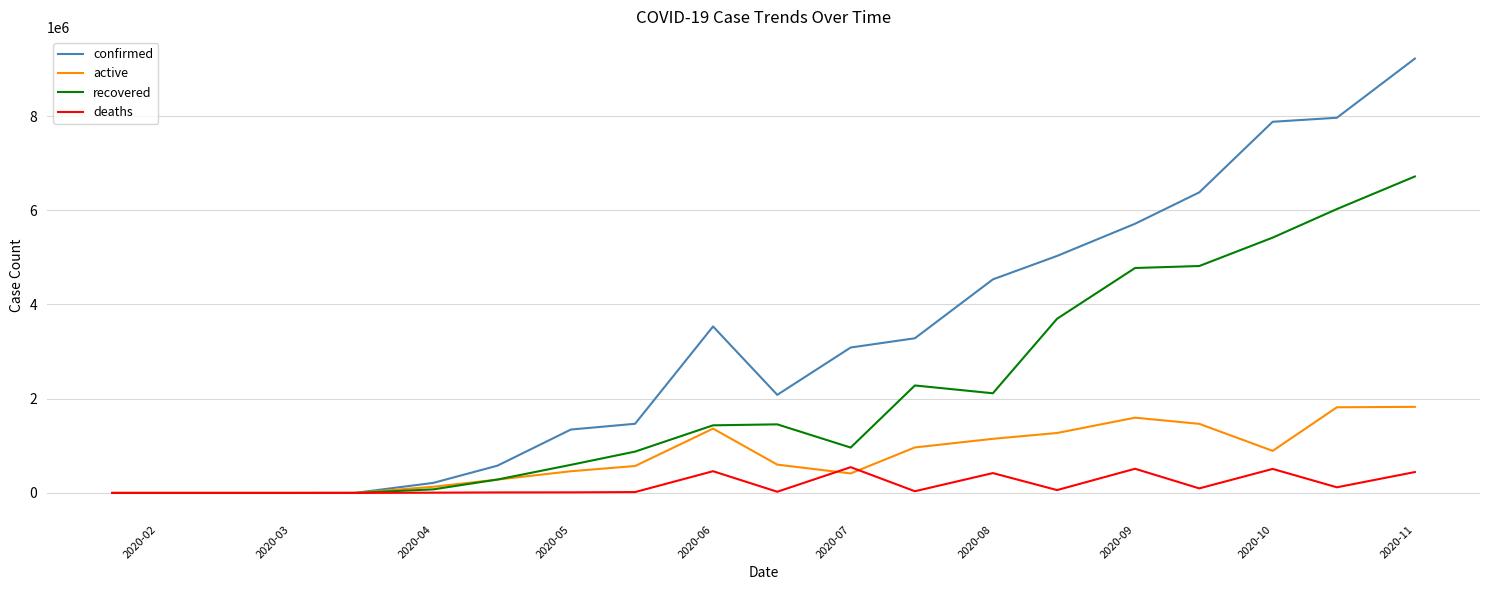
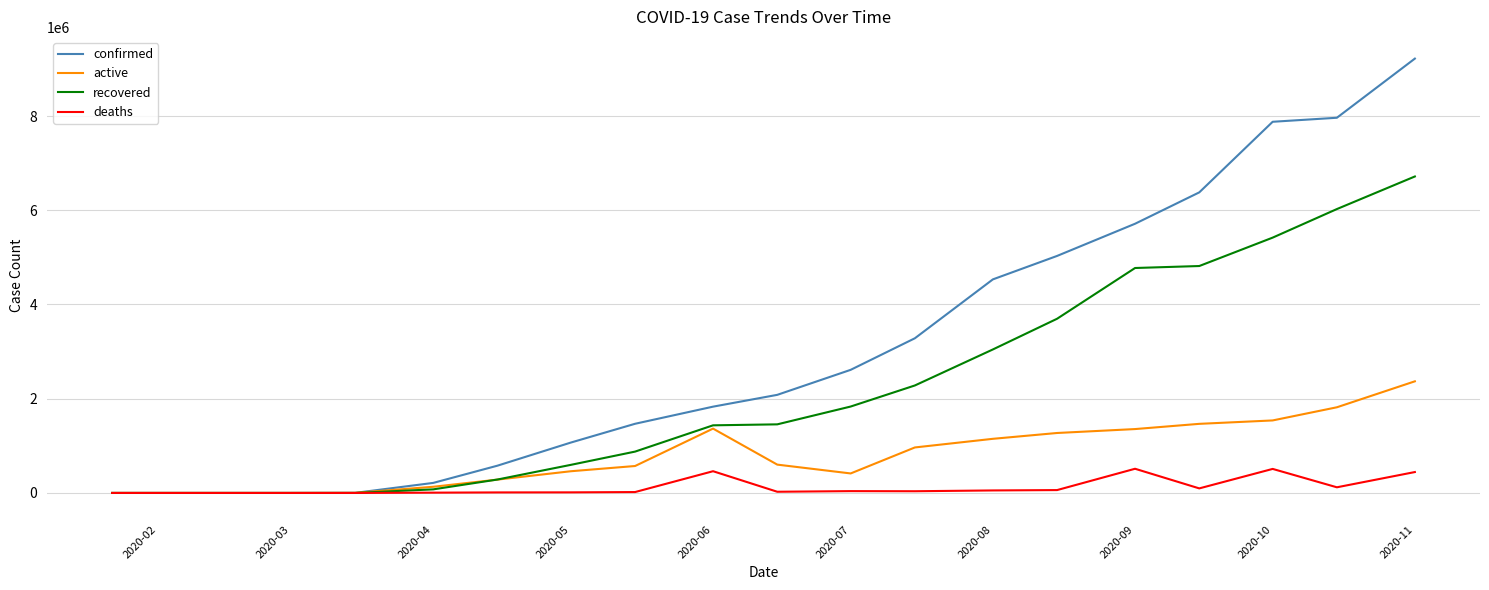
confirmed, 2020-05: 1300000 -> 1100000
confirmed, 2020-06: 3500000 -> 1800000
confirmed, 2020-07: 3100000 -> 2600000
recovered, 2020-07: 1000000 -> 1800000
deaths, 2020-07: 500000 -> 0
recovered, 2020-08: 2100000 -> 3000000
deaths, 2020-08: 400000 -> 100000
active, 2020-09: 1600000 -> 1400000
active, 2020-10: 900000 -> 1500000
active, 2020-11: 1800000 -> 2400000
